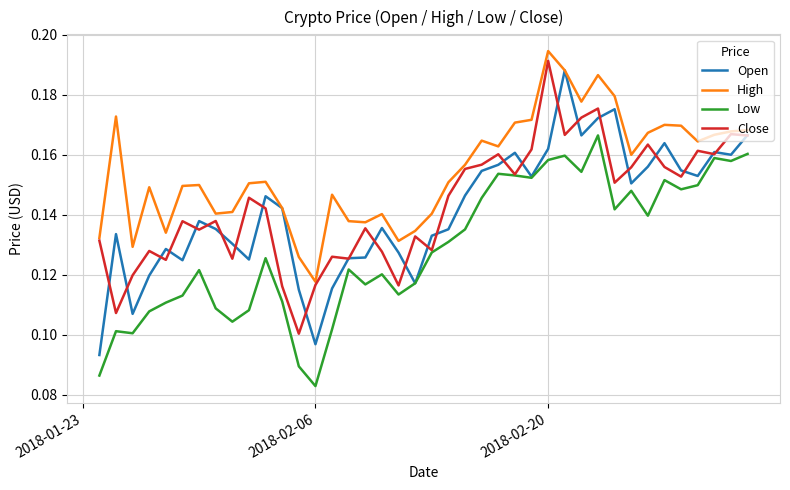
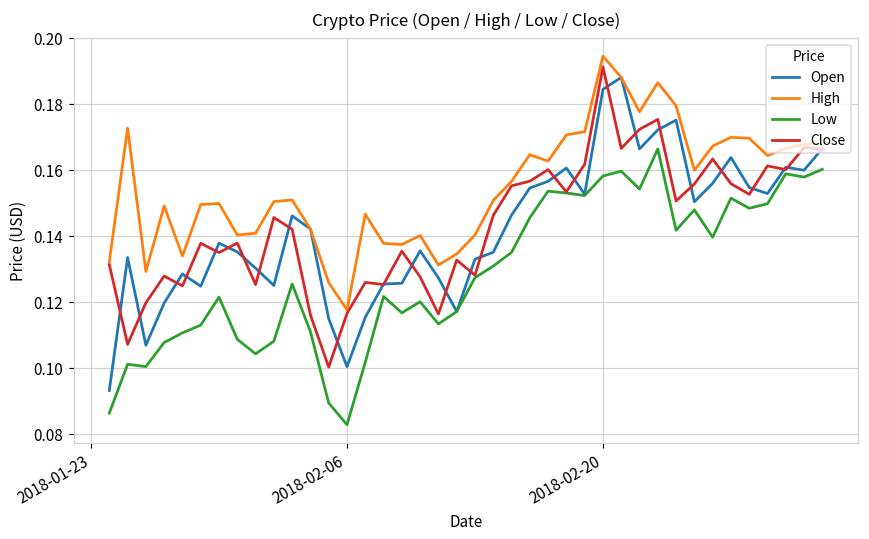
Open, 2018-02-06: 0.097 -> 0.100
Open, 2018-02-20: 0.162 -> 0.185
